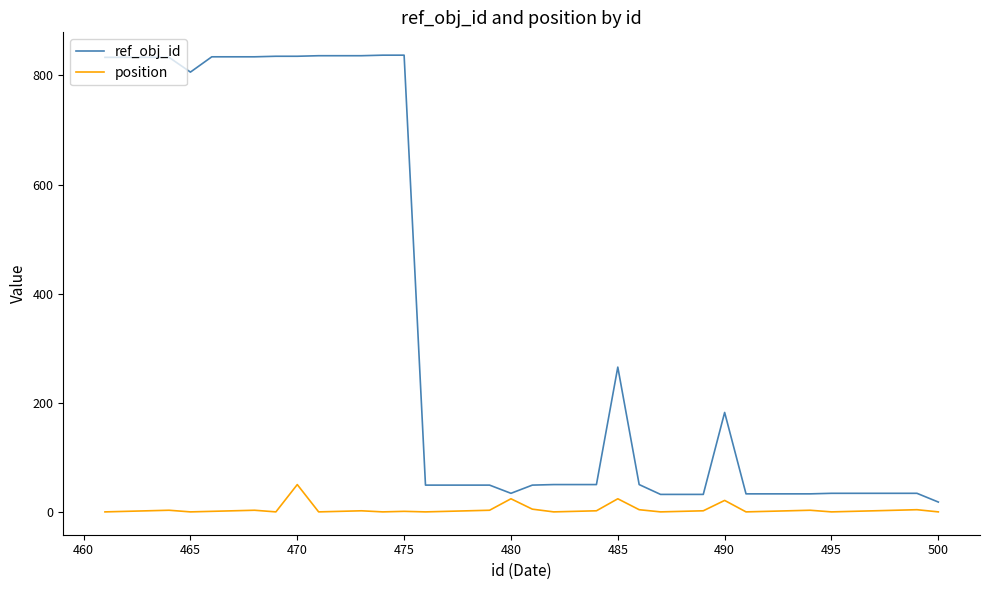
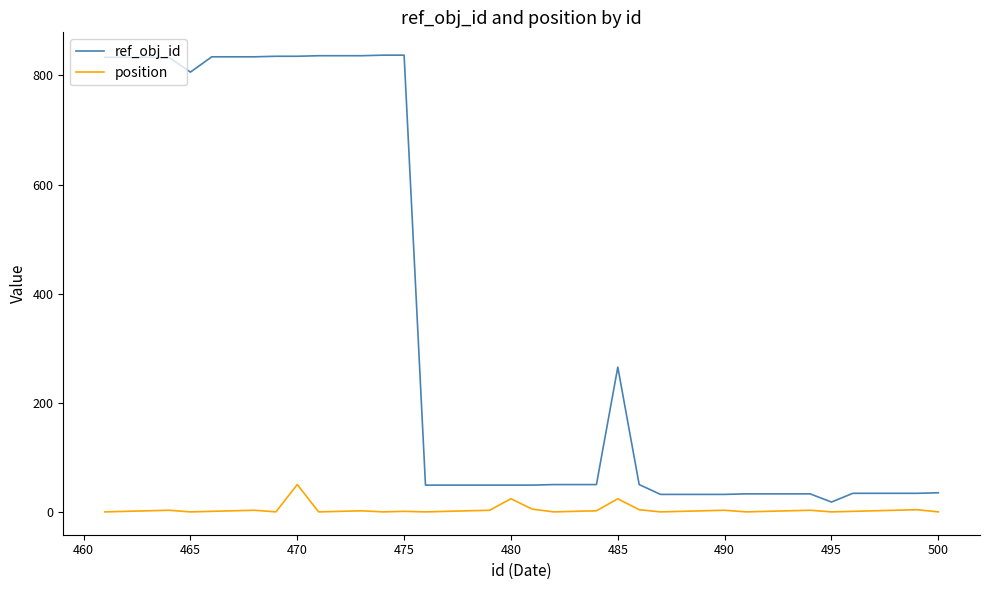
ref_obj_id, 480: 40 -> 50
ref_obj_id, 490: 180 -> 30
position, 490: 20 -> 0
ref_obj_id, 495: 40 -> 20
ref_obj_id, 500: 20 -> 40
